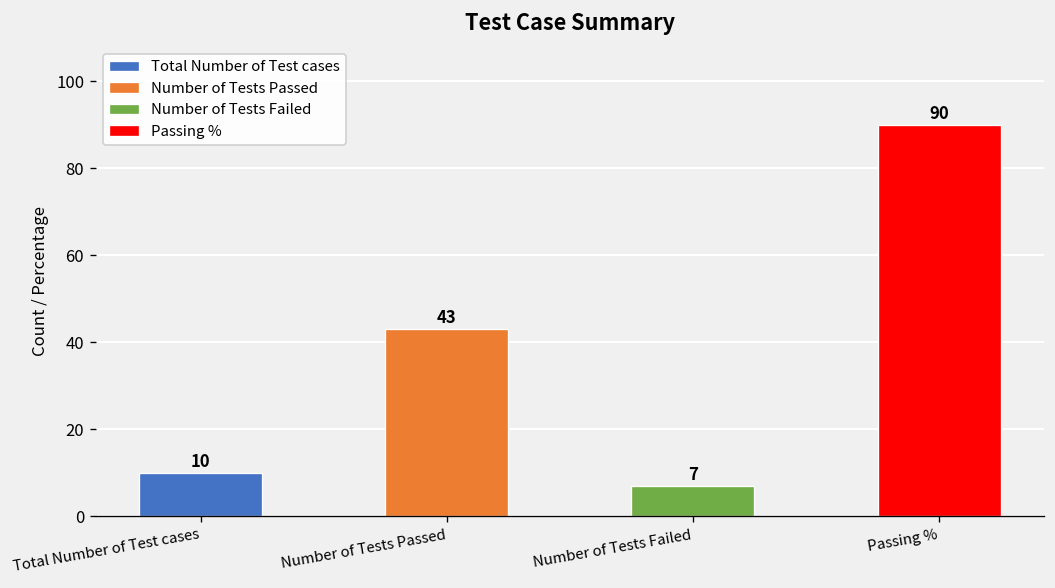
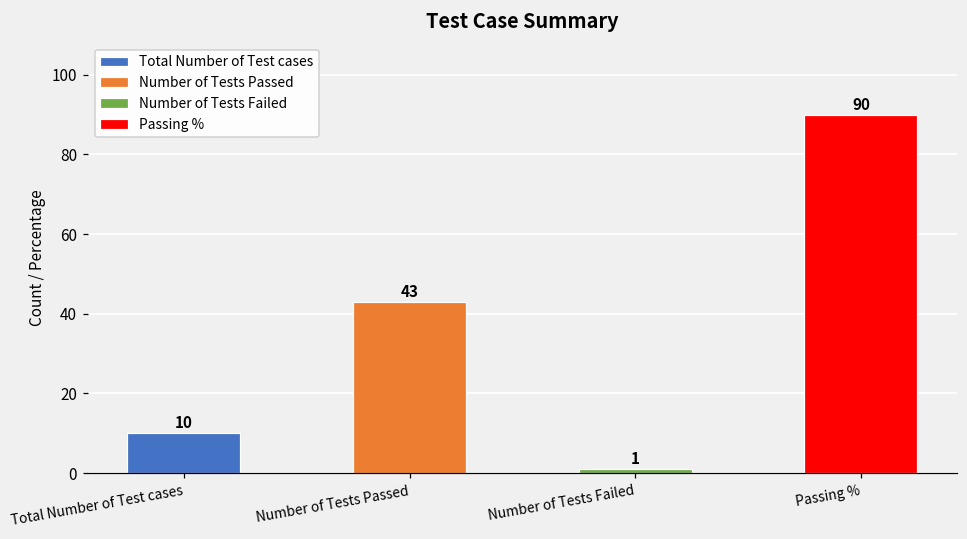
Number of Tests Failed: 7 -> 1
